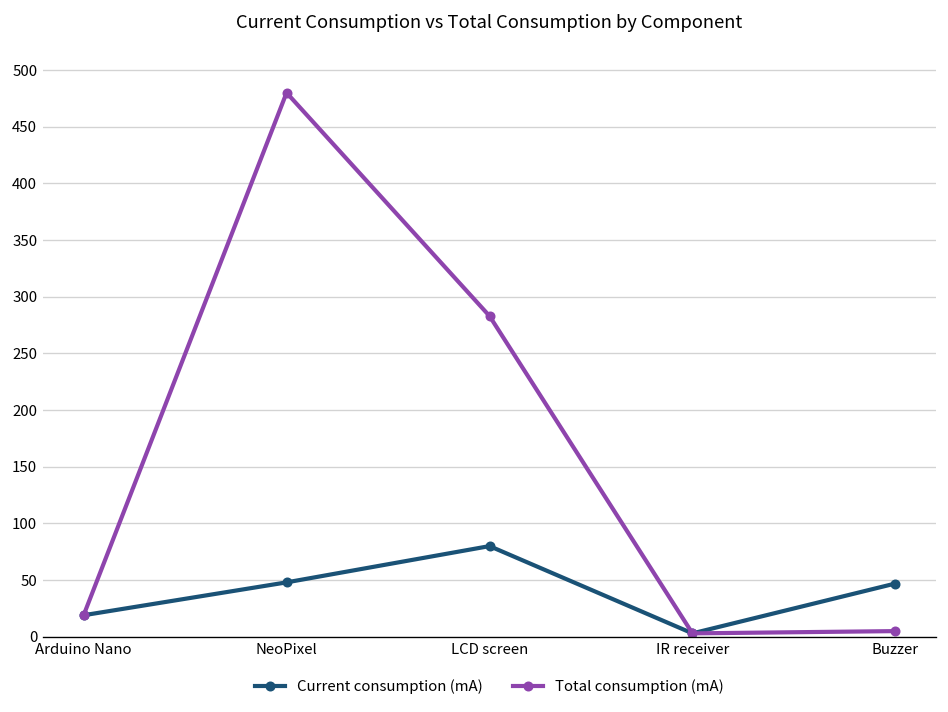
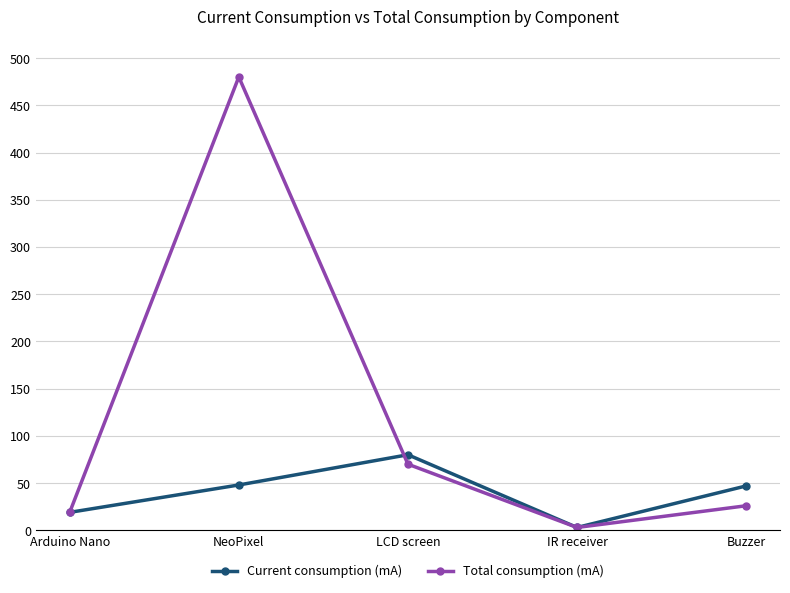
Total consumption (mA), LCD screen: 280 -> 70
Total consumption (mA), Buzzer: 10 -> 30
